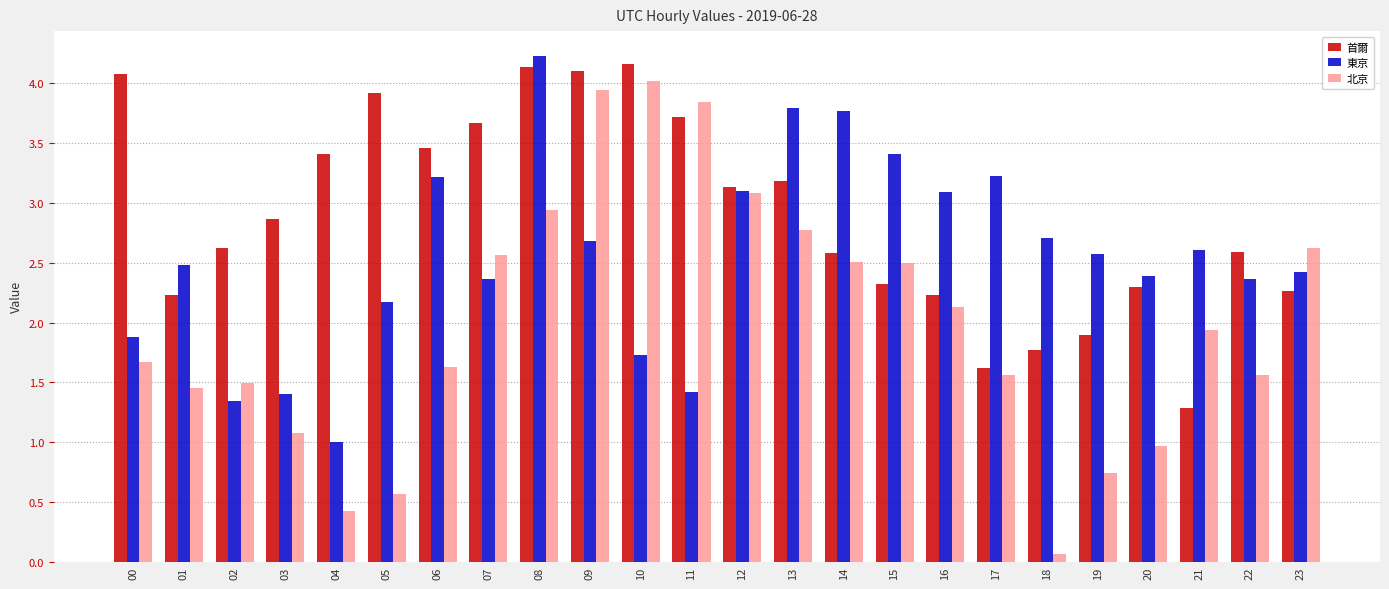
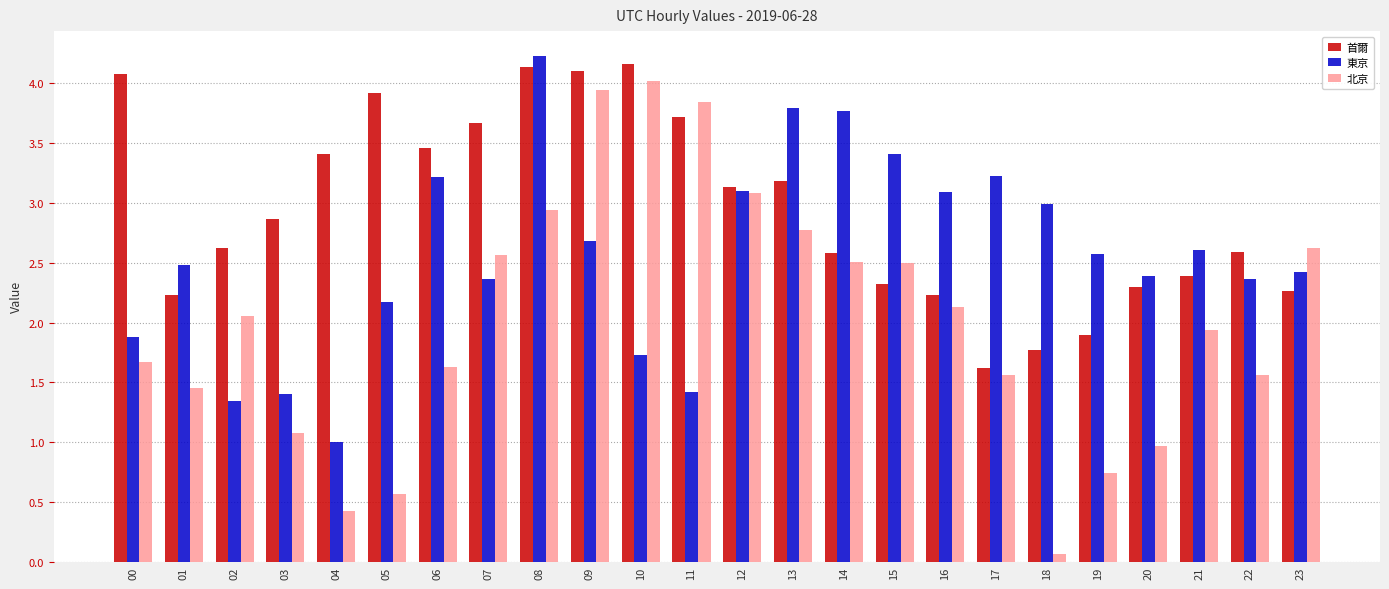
北京, 02: 1.50 -> 2.05
東京, 18: 2.71 -> 2.99
首爾, 21: 1.29 -> 2.39
